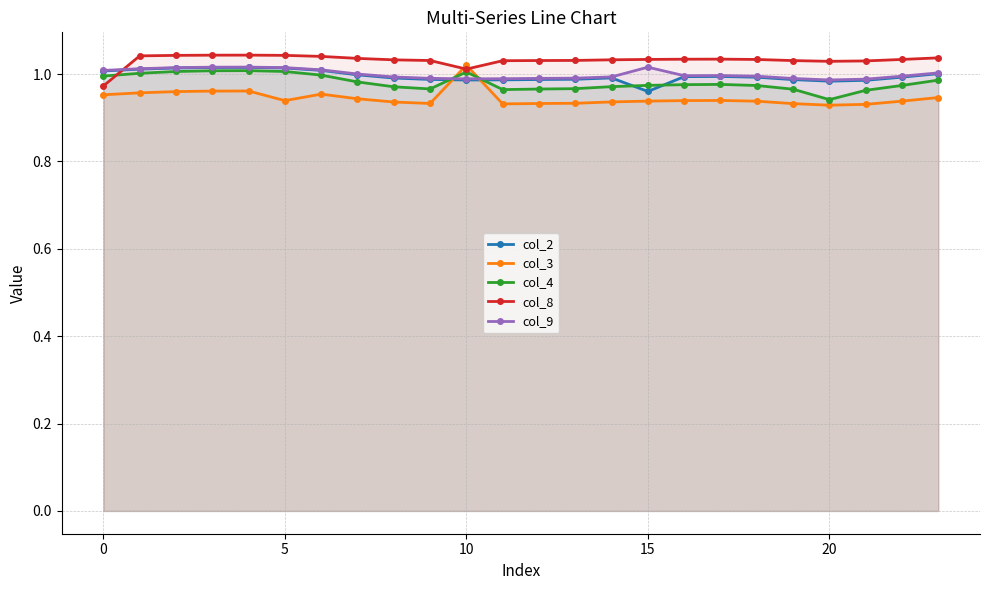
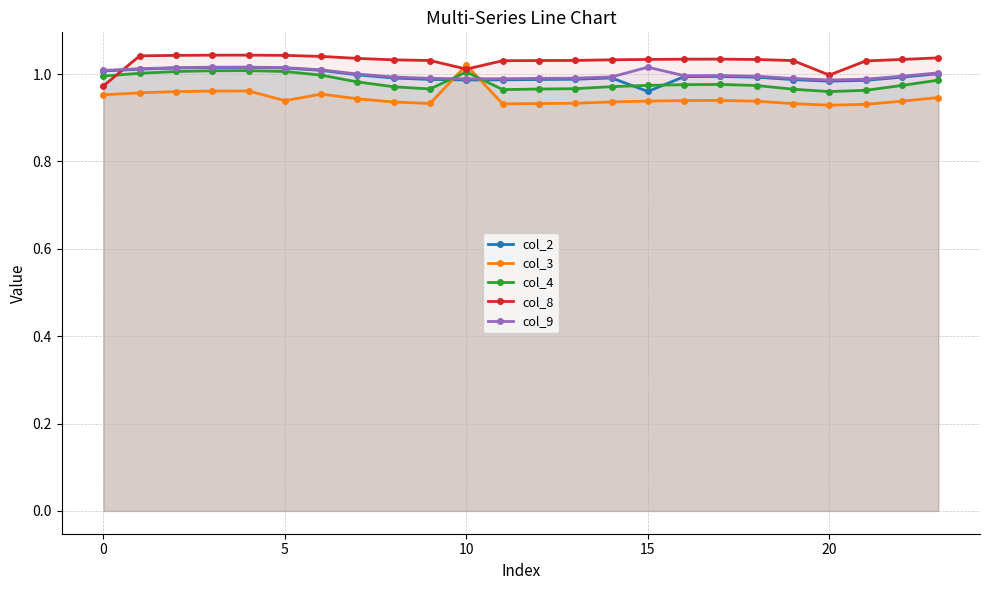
col_4, 20: 0.94 -> 0.96
col_8, 20: 1.03 -> 1.00
